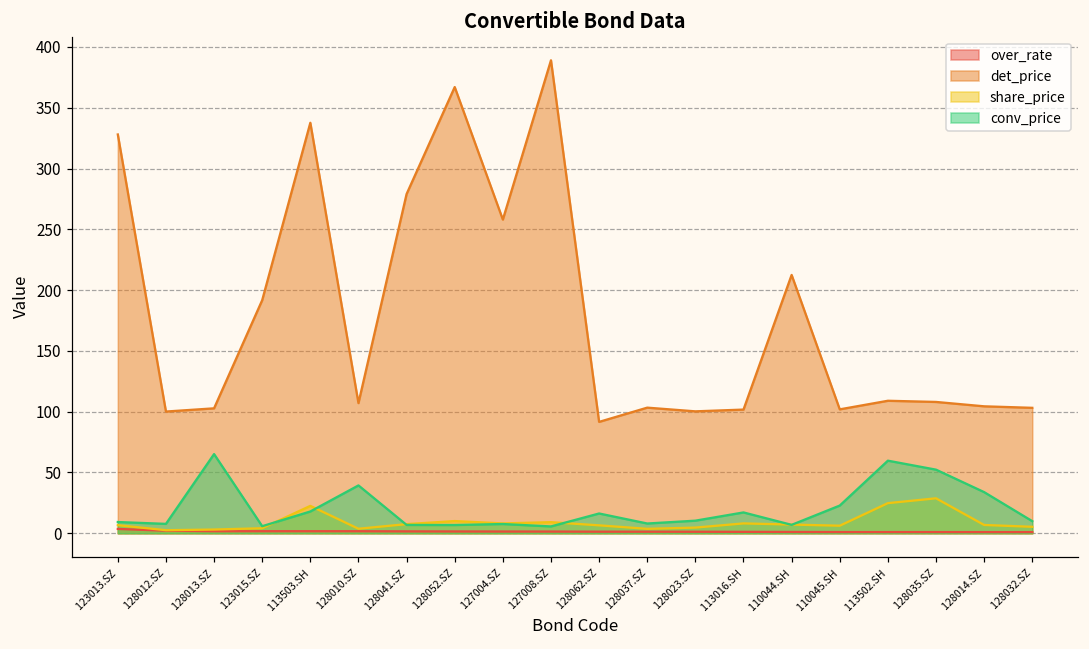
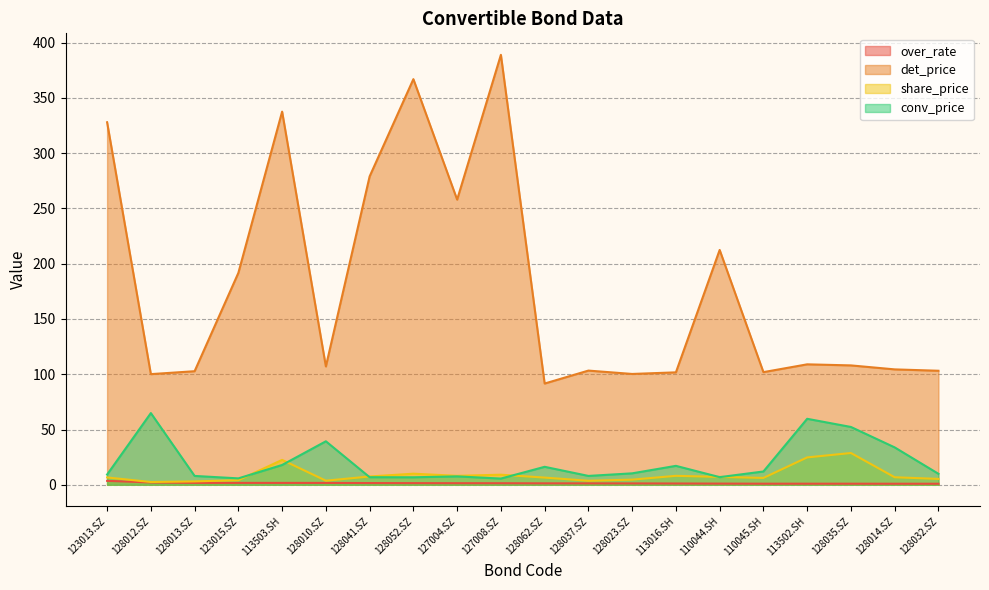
conv_price, 128012.SZ: 8 -> 65
conv_price, 128013.SZ: 65 -> 8
conv_price, 110045.SH: 23 -> 12
